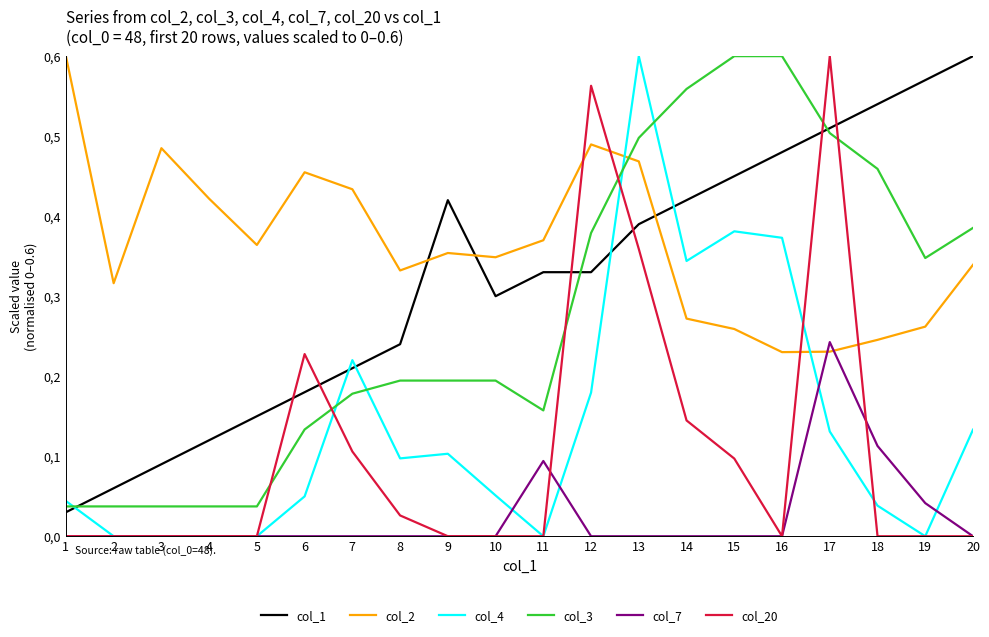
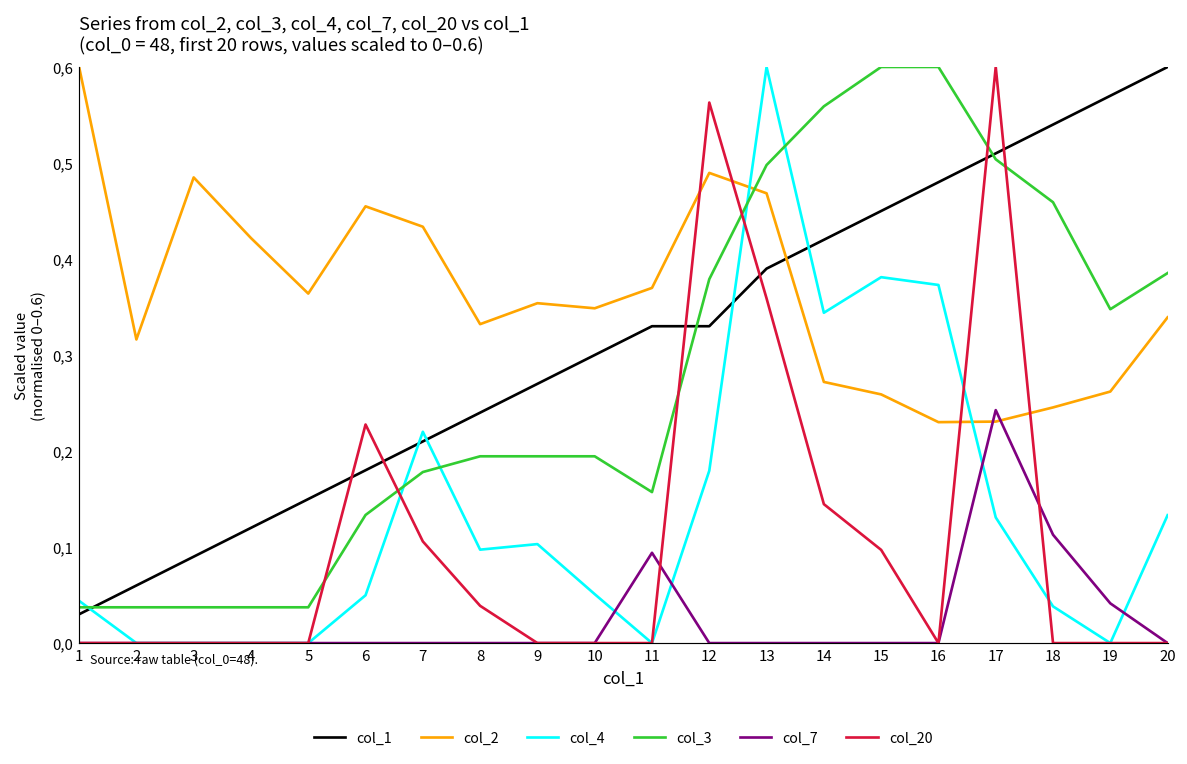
col_20, 8: 0.3 -> 0.4
col_1, 9: 4.2 -> 2.7
